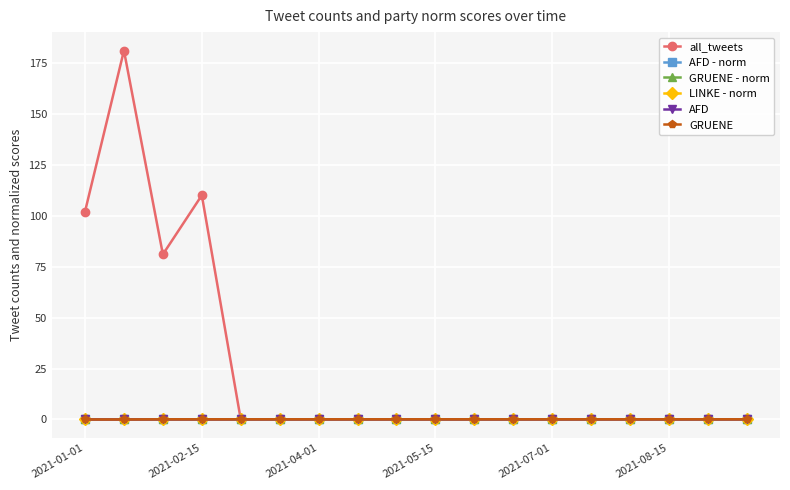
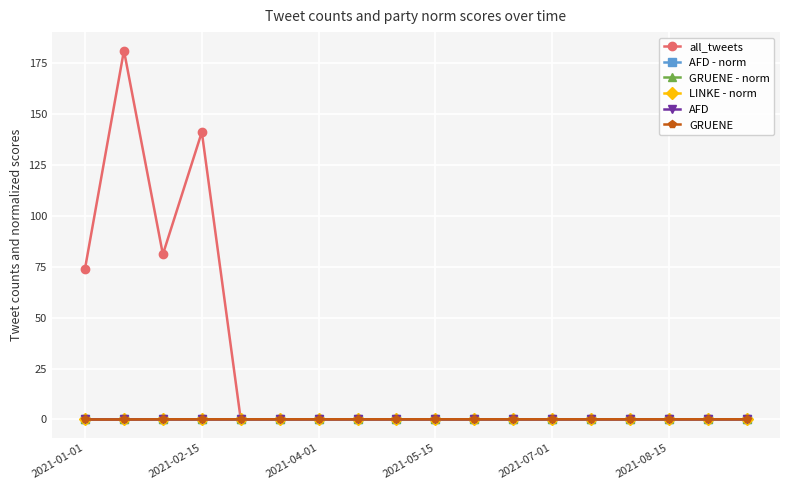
all_tweets, 2021-01-01: 102 -> 74
all_tweets, 2021-02-15: 110 -> 141
